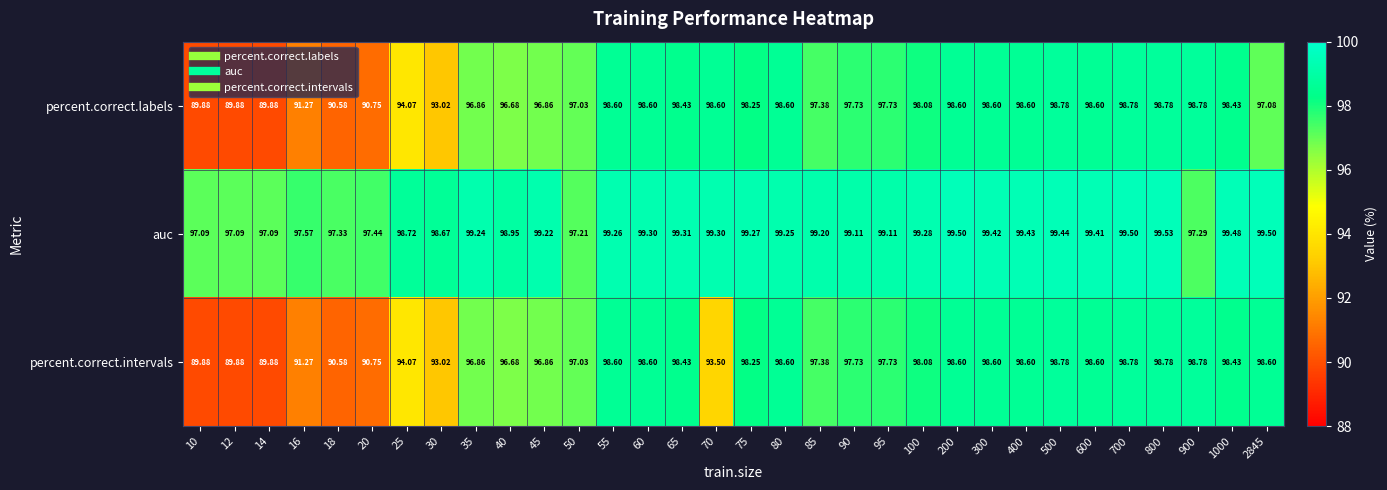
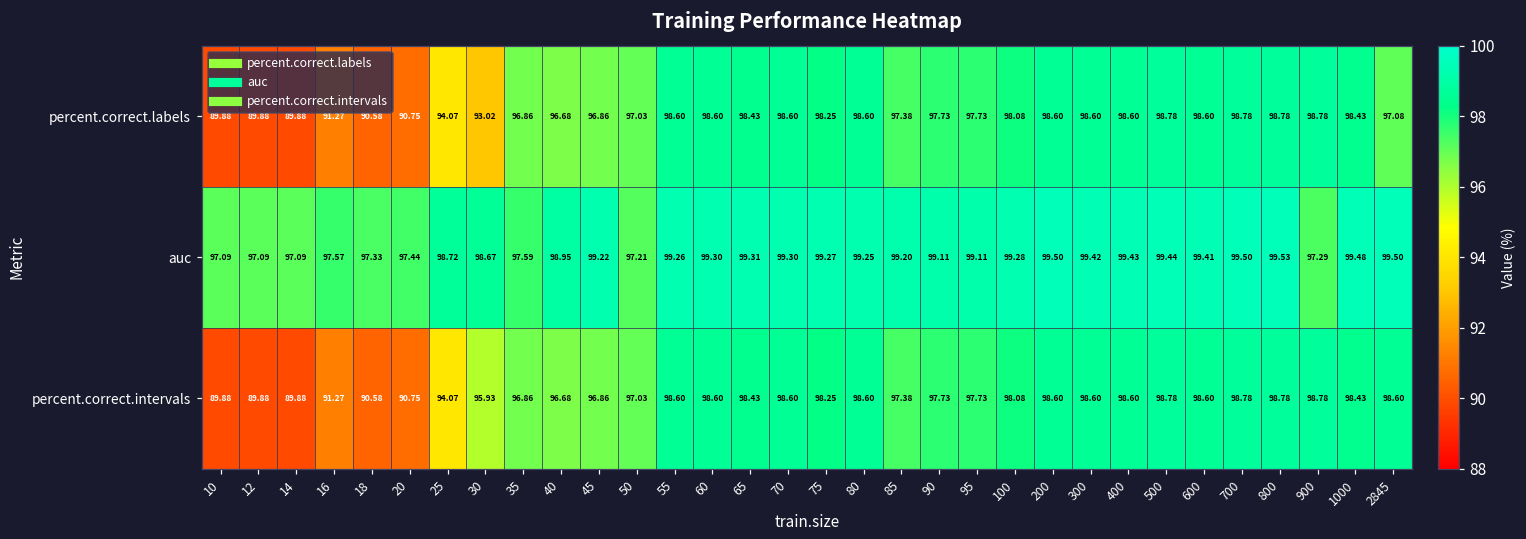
auc, 35: 99.24 -> 97.59
percent.correct.intervals, 30: 93.02 -> 95.93
percent.correct.intervals, 70: 93.50 -> 98.60
